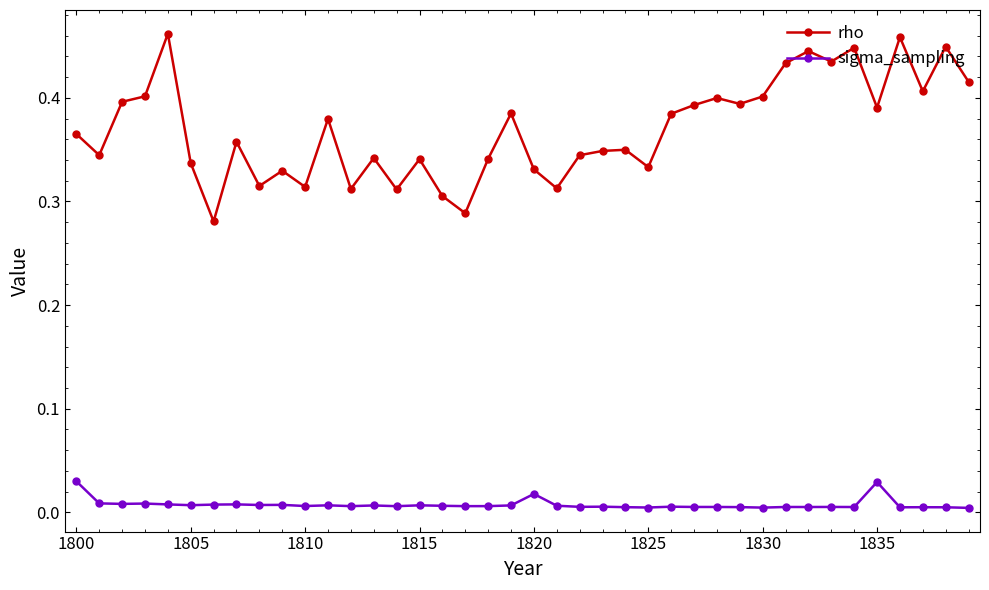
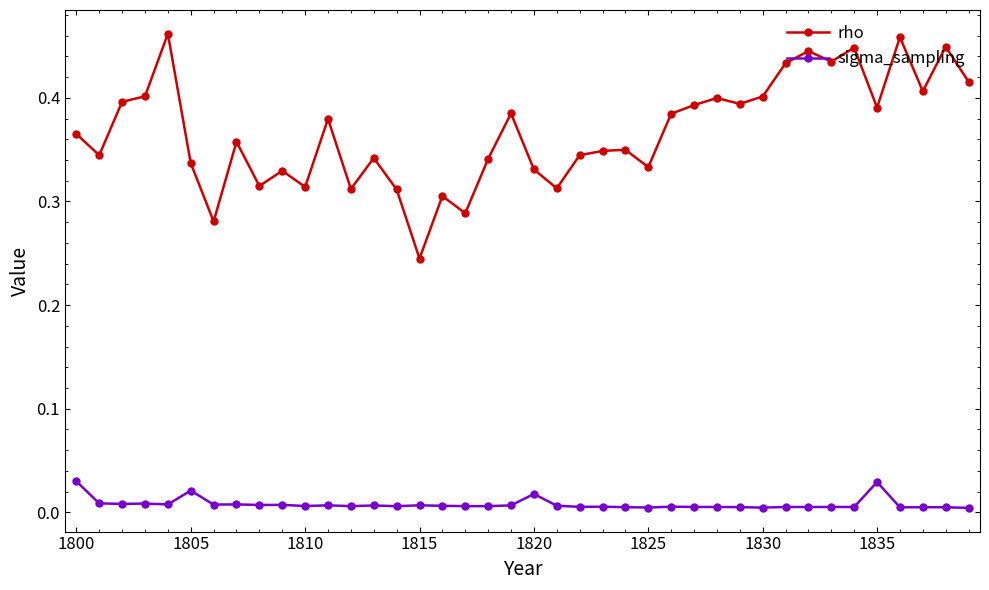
sigma_sampling, 1805: 0.007 -> 0.021
rho, 1815: 0.341 -> 0.245
